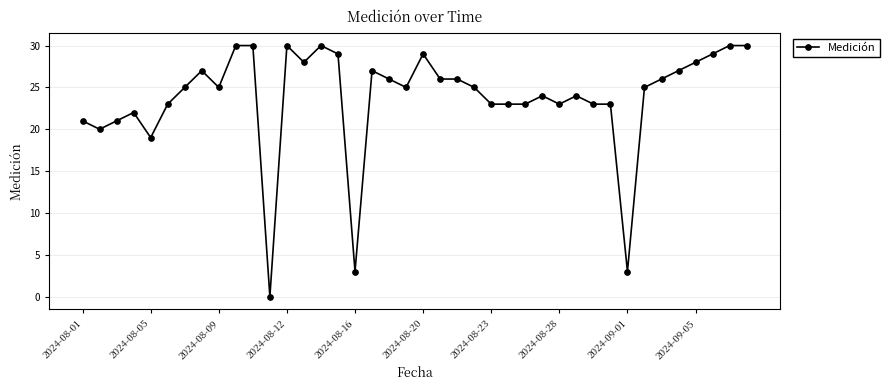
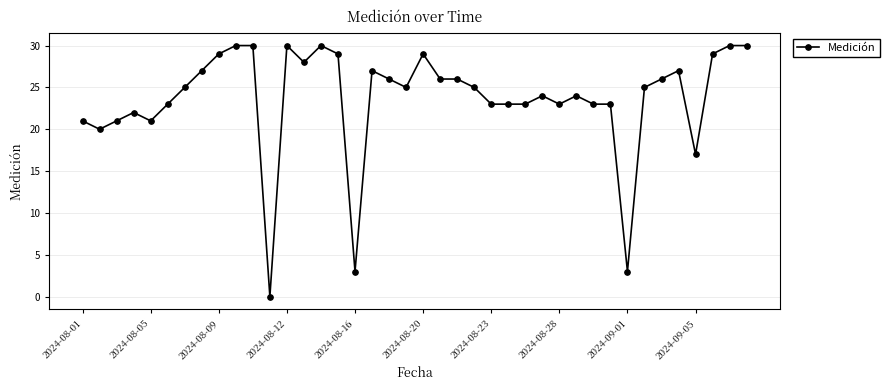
2024-08-05: 19 -> 21
2024-08-09: 25 -> 29
2024-09-05: 28 -> 17
